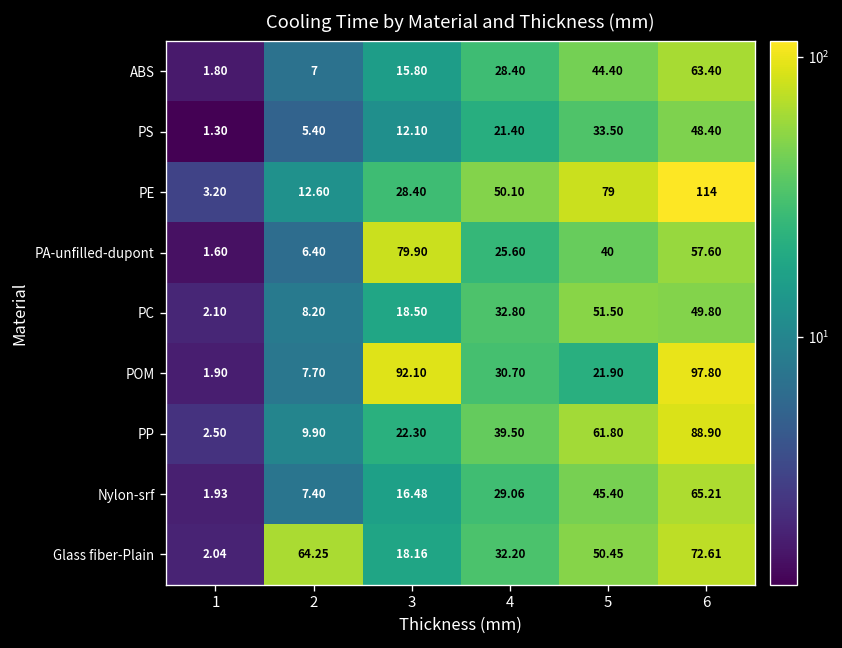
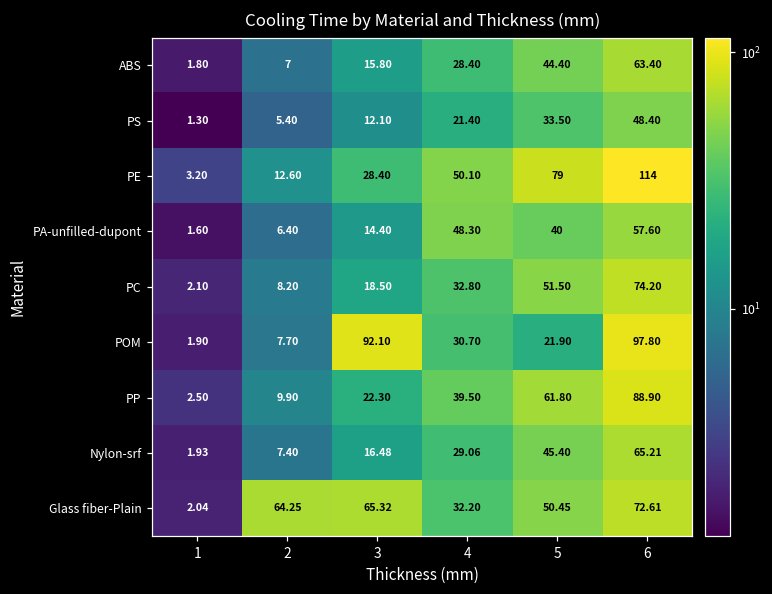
PA-unfilled-dupont, 3: 79.90 -> 14.40
PA-unfilled-dupont, 4: 25.60 -> 48.30
PC, 6: 49.80 -> 74.20
Glass fiber-Plain, 3: 18.16 -> 65.32
